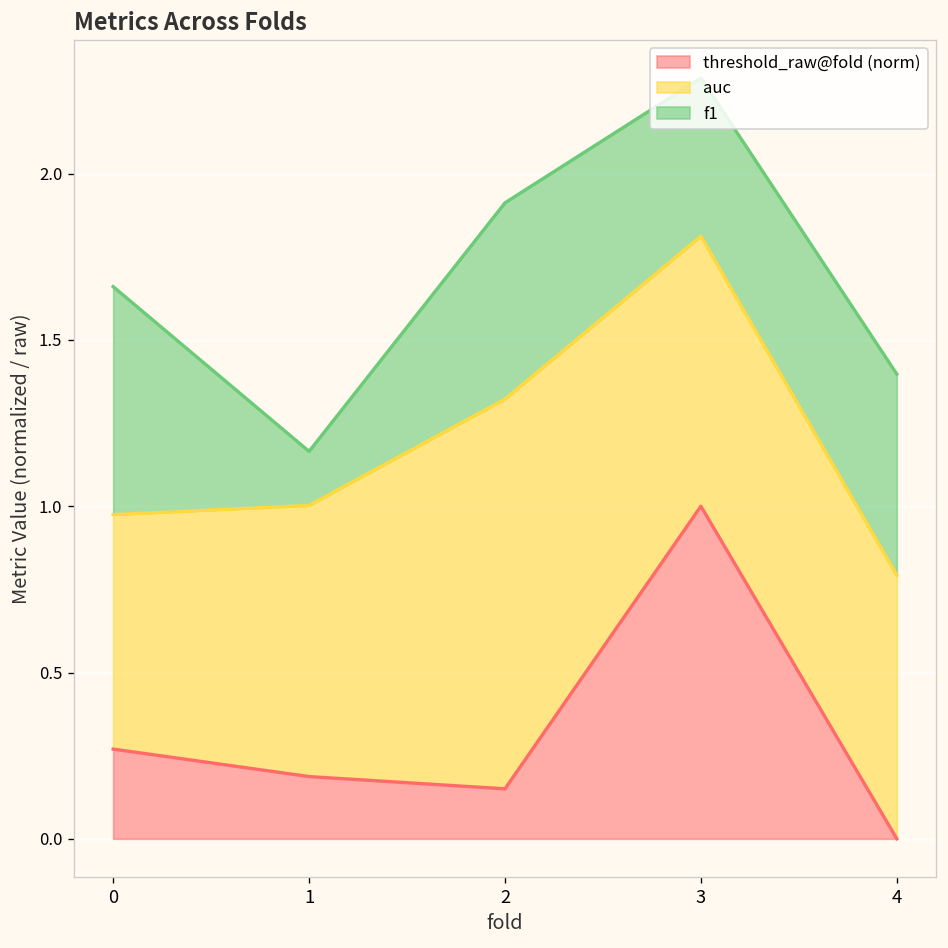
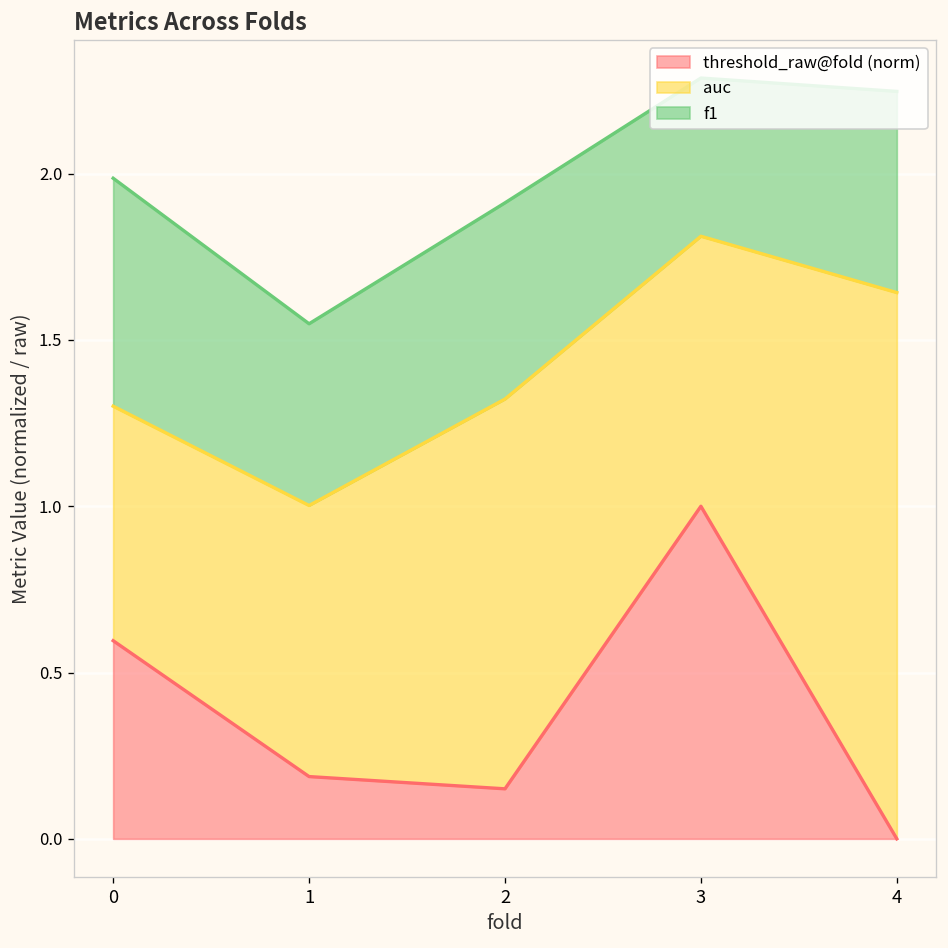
threshold_raw@fold (norm), 0: 0.27 -> 0.60
f1, 1: 0.16 -> 0.55
auc, 4: 0.79 -> 1.64
